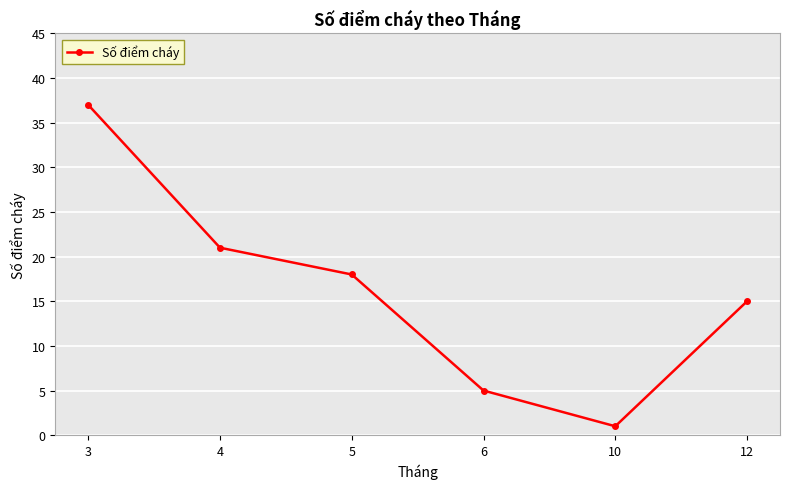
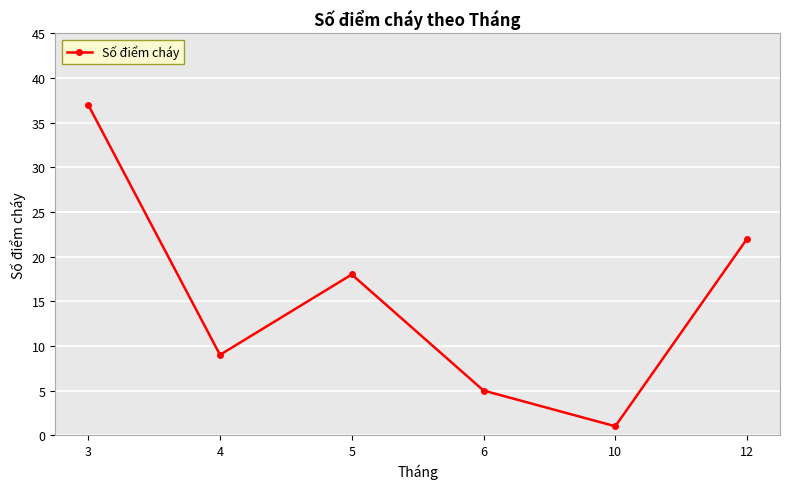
4: 21 -> 9
12: 15 -> 22
